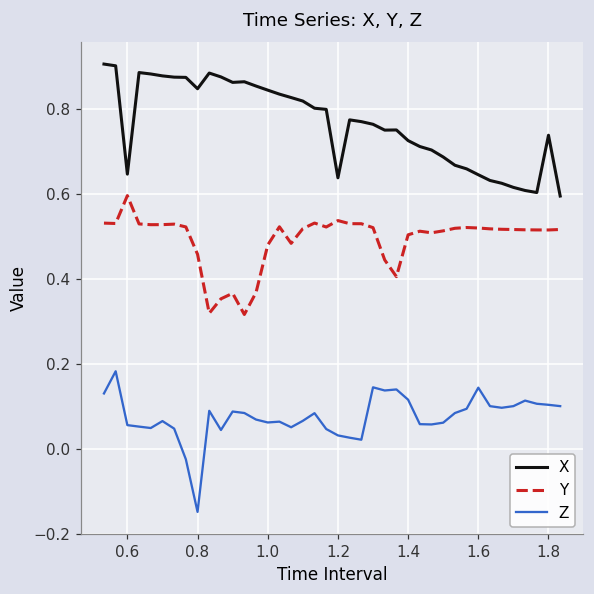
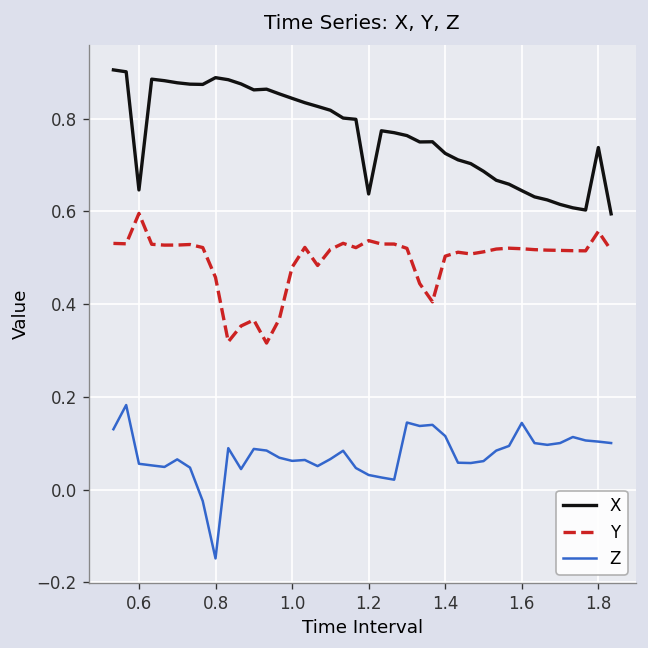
X, 0.8: 0.85 -> 0.89
Y, 1.8: 0.52 -> 0.56
